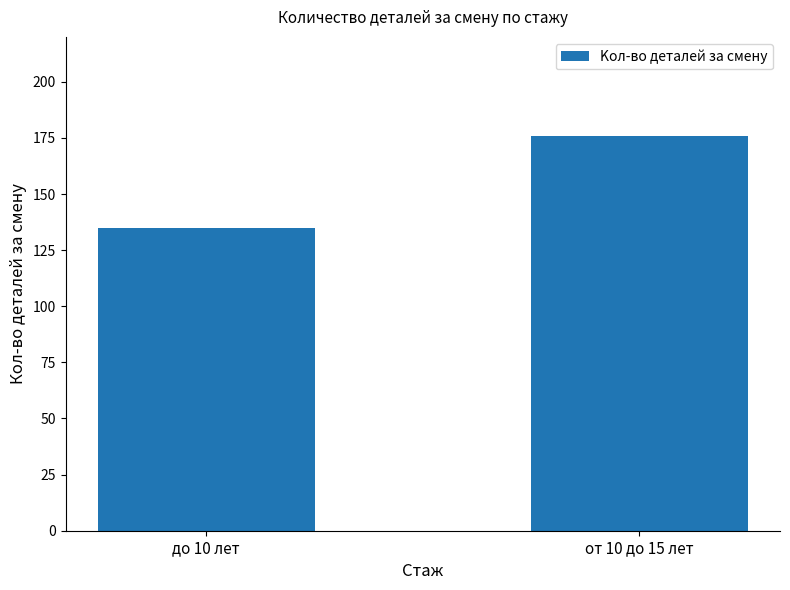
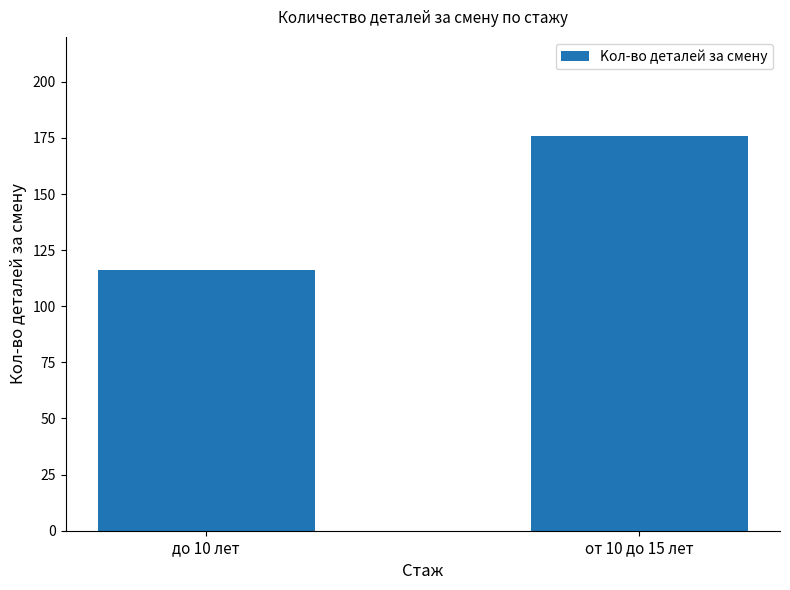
до 10 лет: 135 -> 116
